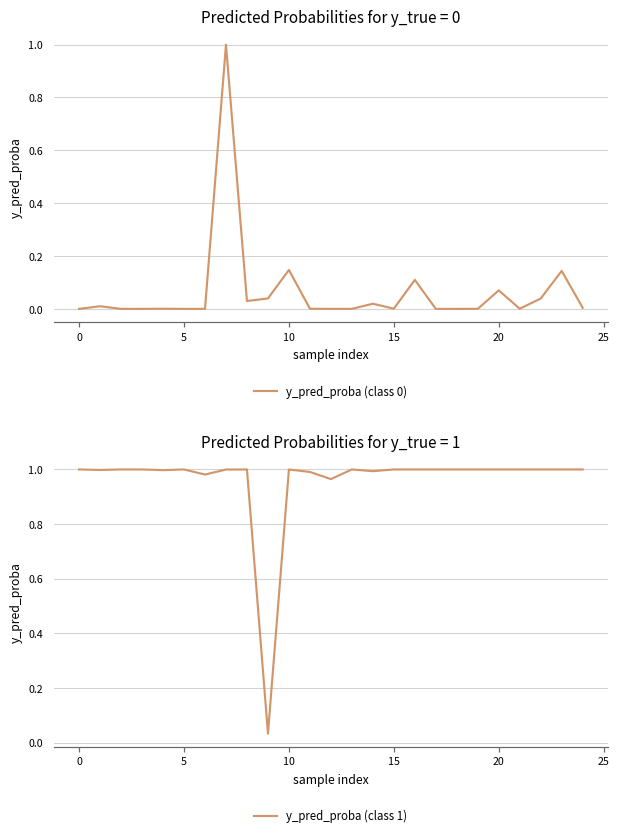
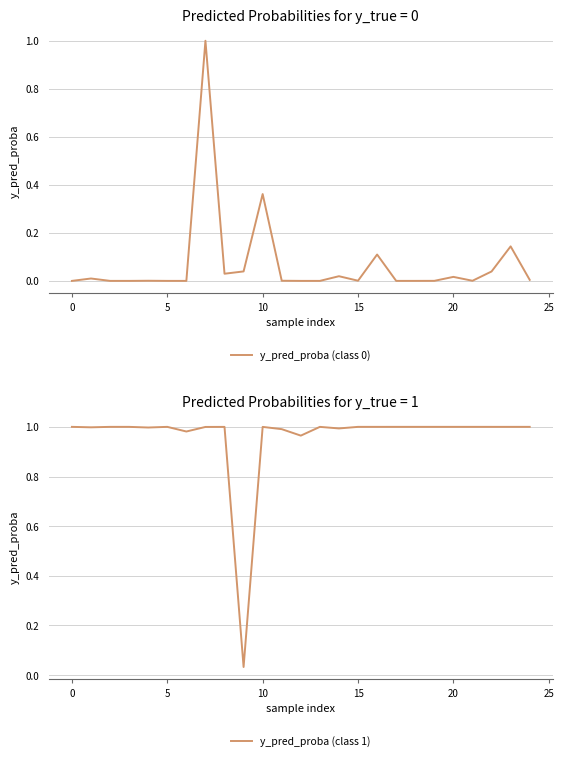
Predicted Probabilities for y_true = 0, 10: 0.15 -> 0.36
Predicted Probabilities for y_true = 0, 20: 0.07 -> 0.02
